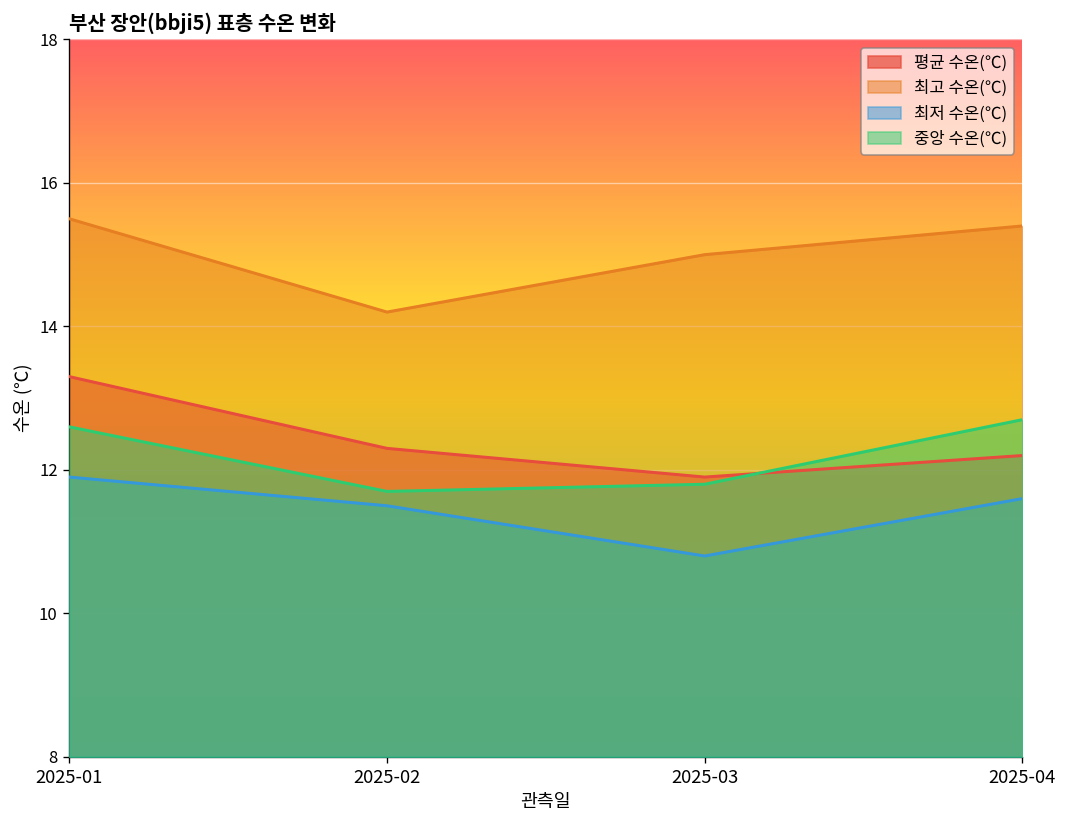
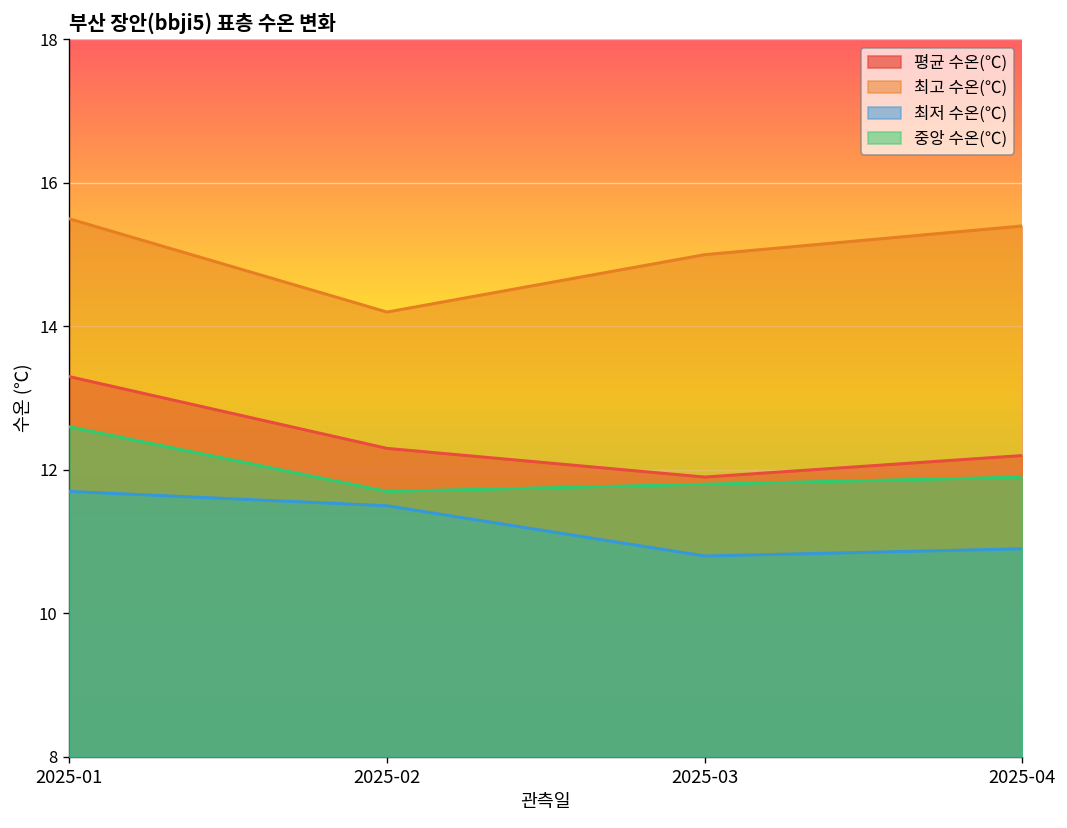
최저 수온(℃), 2025-01: 11.9 -> 11.7
최저 수온(℃), 2025-04: 11.6 -> 10.9
중앙 수온(℃), 2025-04: 12.7 -> 11.9
